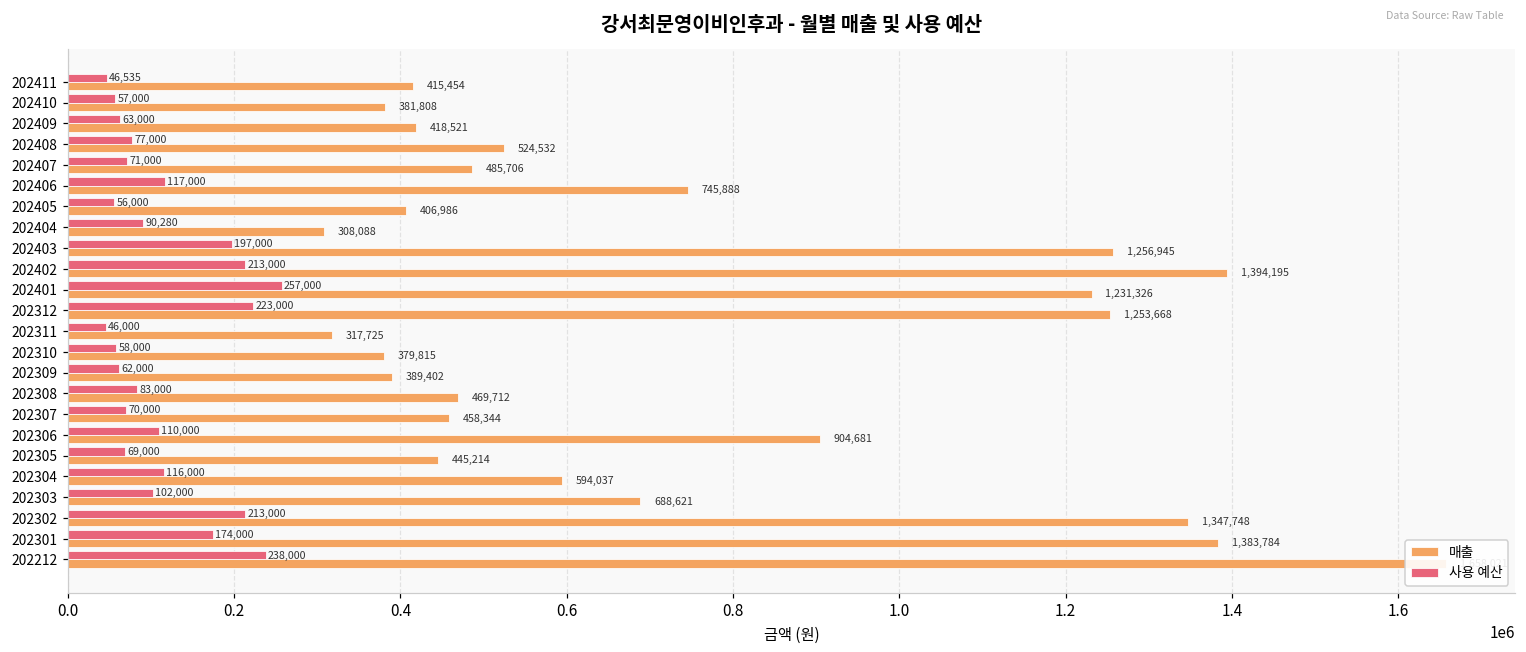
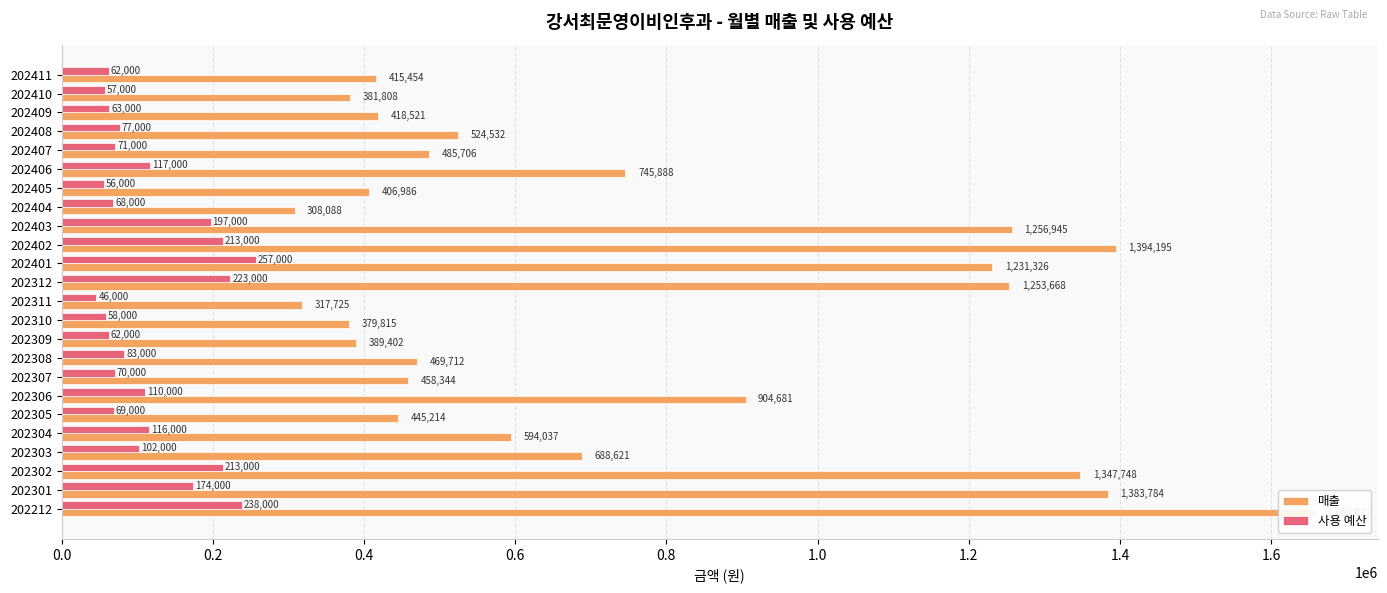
사용 예산, 202411: 46,535 -> 62,000
사용 예산, 202404: 90,280 -> 68,000
